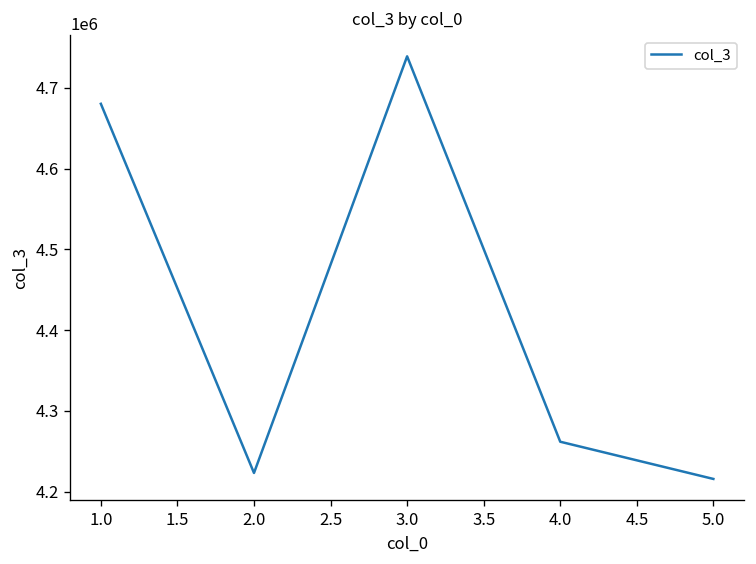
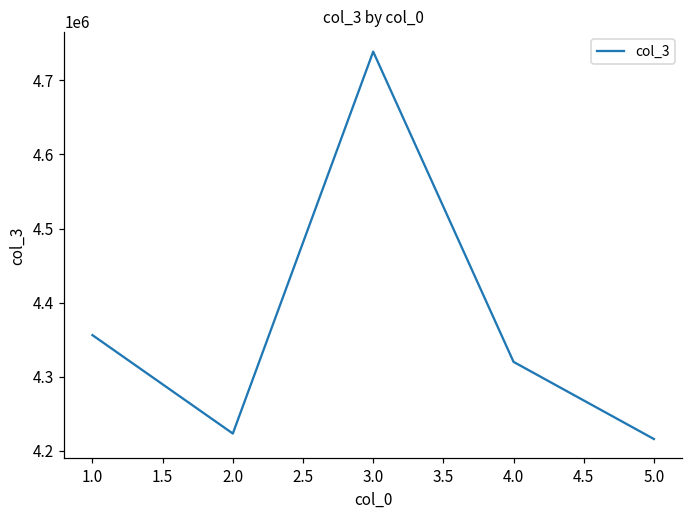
1.0: 4680000 -> 4360000
4.0: 4260000 -> 4320000
